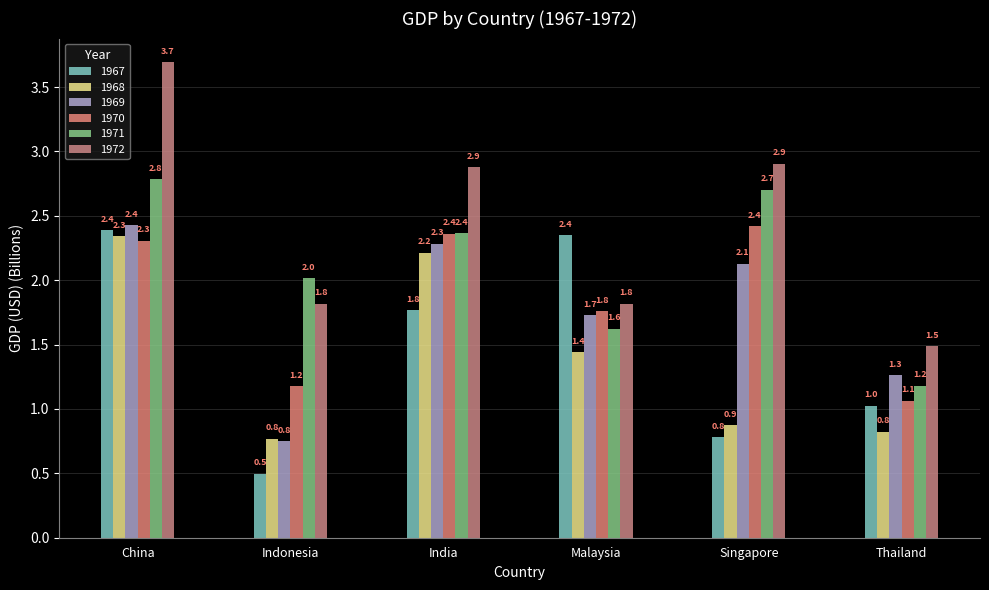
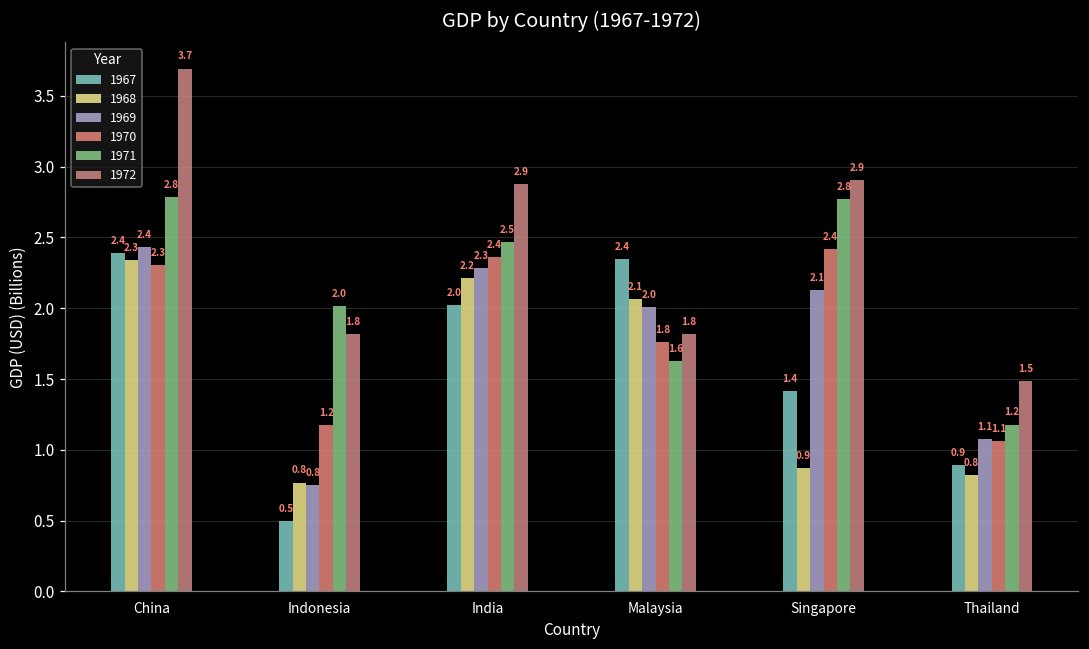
1967, India: 1.8 -> 2.0
1971, India: 2.4 -> 2.5
1968, Malaysia: 1.4 -> 2.1
1969, Malaysia: 1.7 -> 2.0
1967, Singapore: 0.8 -> 1.4
1971, Singapore: 2.7 -> 2.8
1967, Thailand: 1.0 -> 0.9
1969, Thailand: 1.3 -> 1.1
